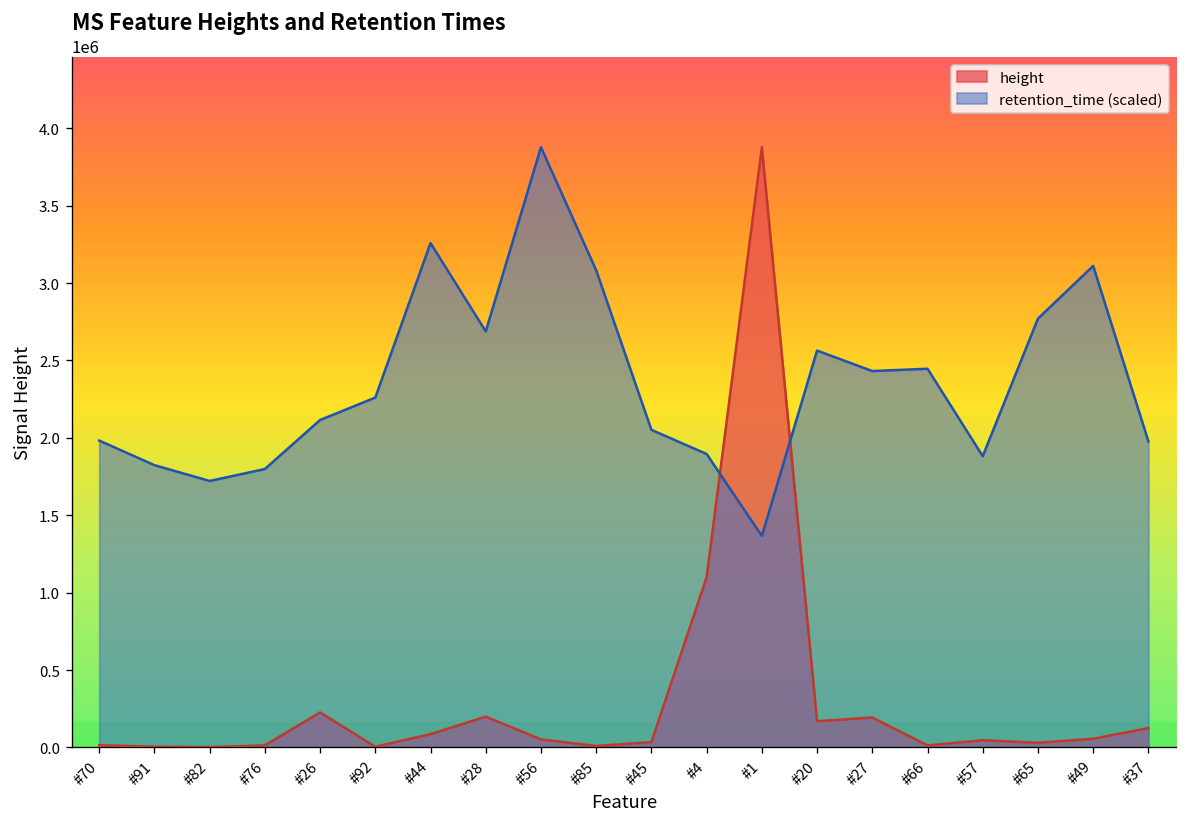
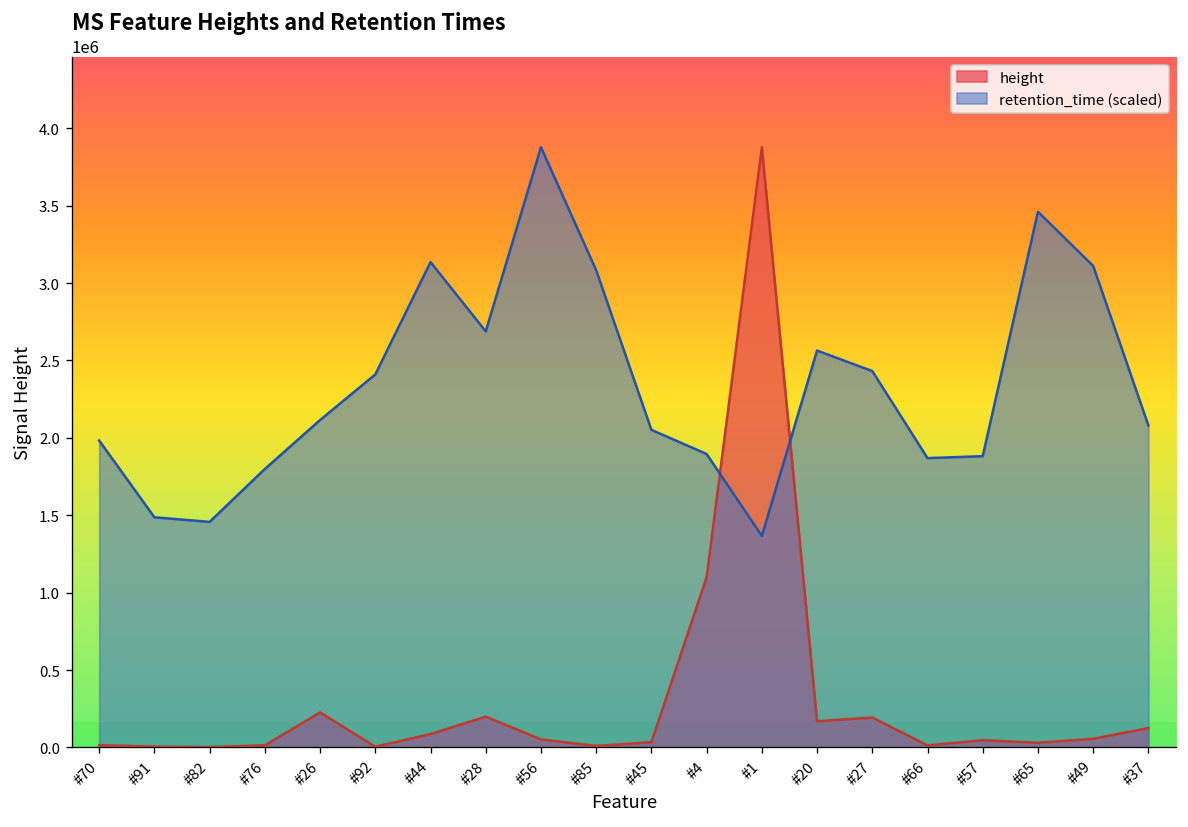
retention_time (scaled), #91: 1820000 -> 1490000
retention_time (scaled), #82: 1720000 -> 1460000
retention_time (scaled), #92: 2260000 -> 2410000
retention_time (scaled), #44: 3260000 -> 3140000
retention_time (scaled), #66: 2450000 -> 1870000
retention_time (scaled), #65: 2770000 -> 3460000
retention_time (scaled), #37: 1980000 -> 2080000
